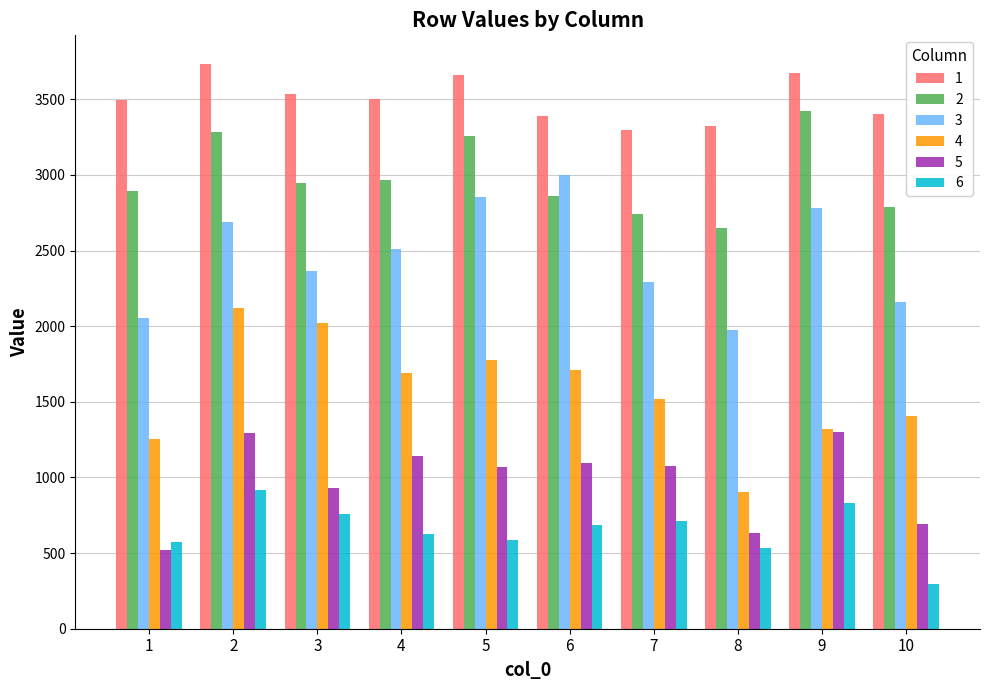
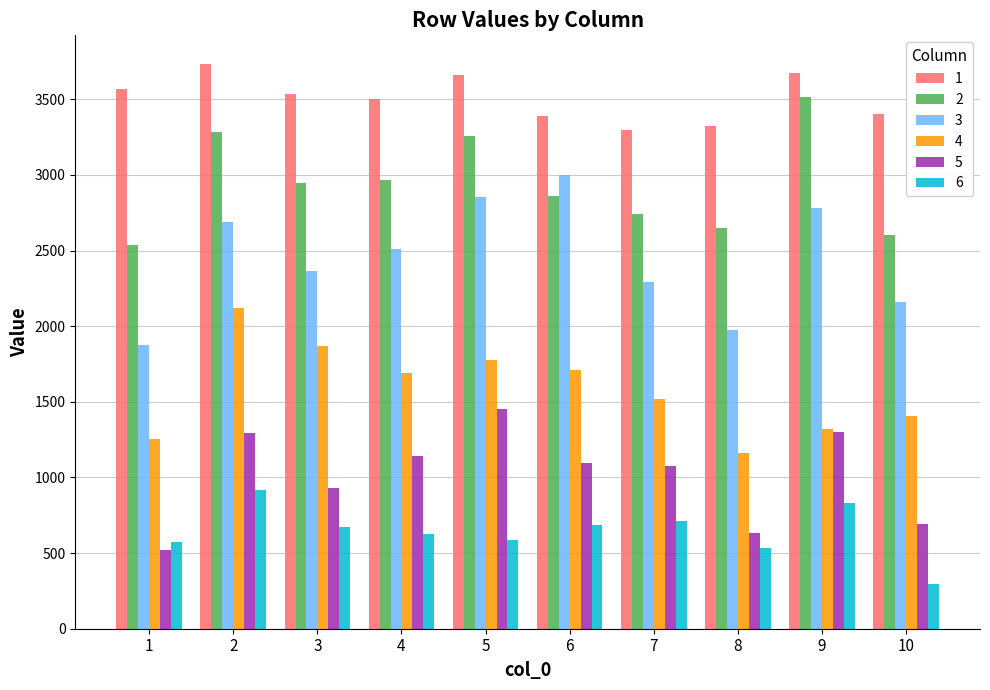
1, 1: 3490 -> 3570
2, 1: 2890 -> 2540
3, 1: 2050 -> 1880
4, 3: 2020 -> 1870
6, 3: 760 -> 670
5, 5: 1070 -> 1450
4, 8: 900 -> 1160
2, 9: 3430 -> 3510
2, 10: 2790 -> 2600
